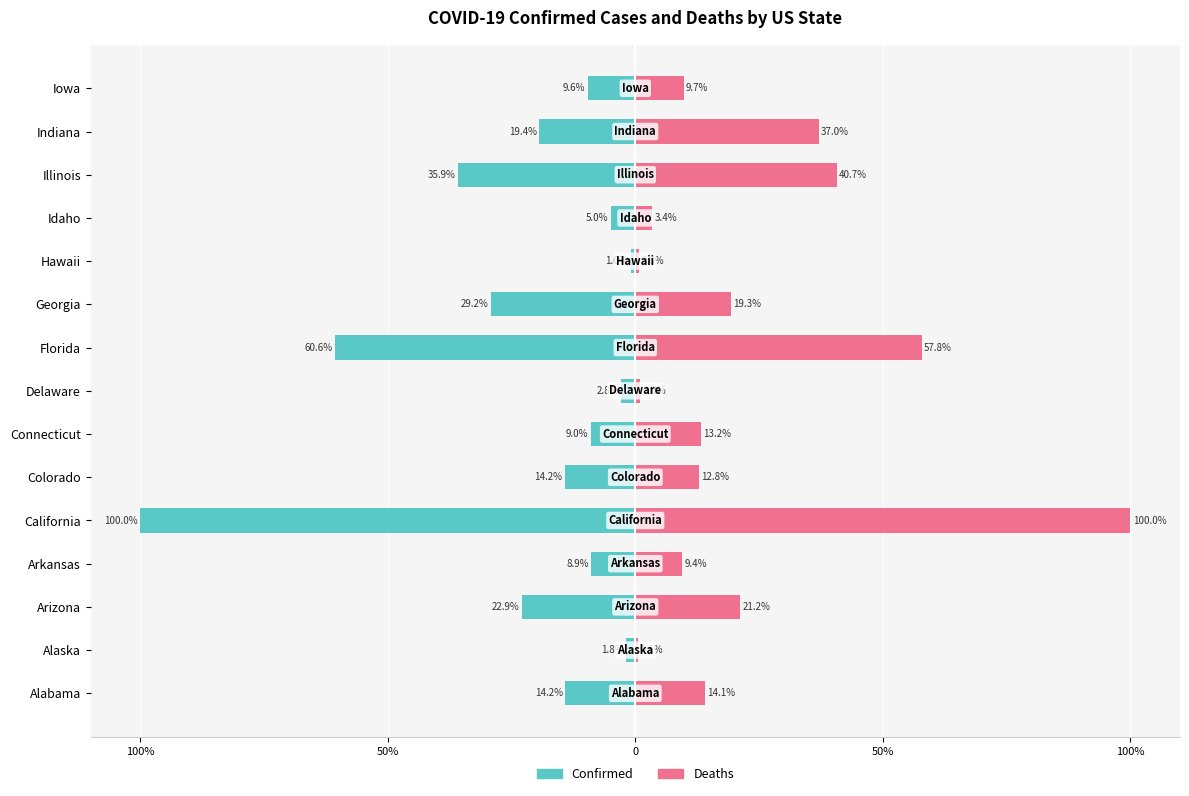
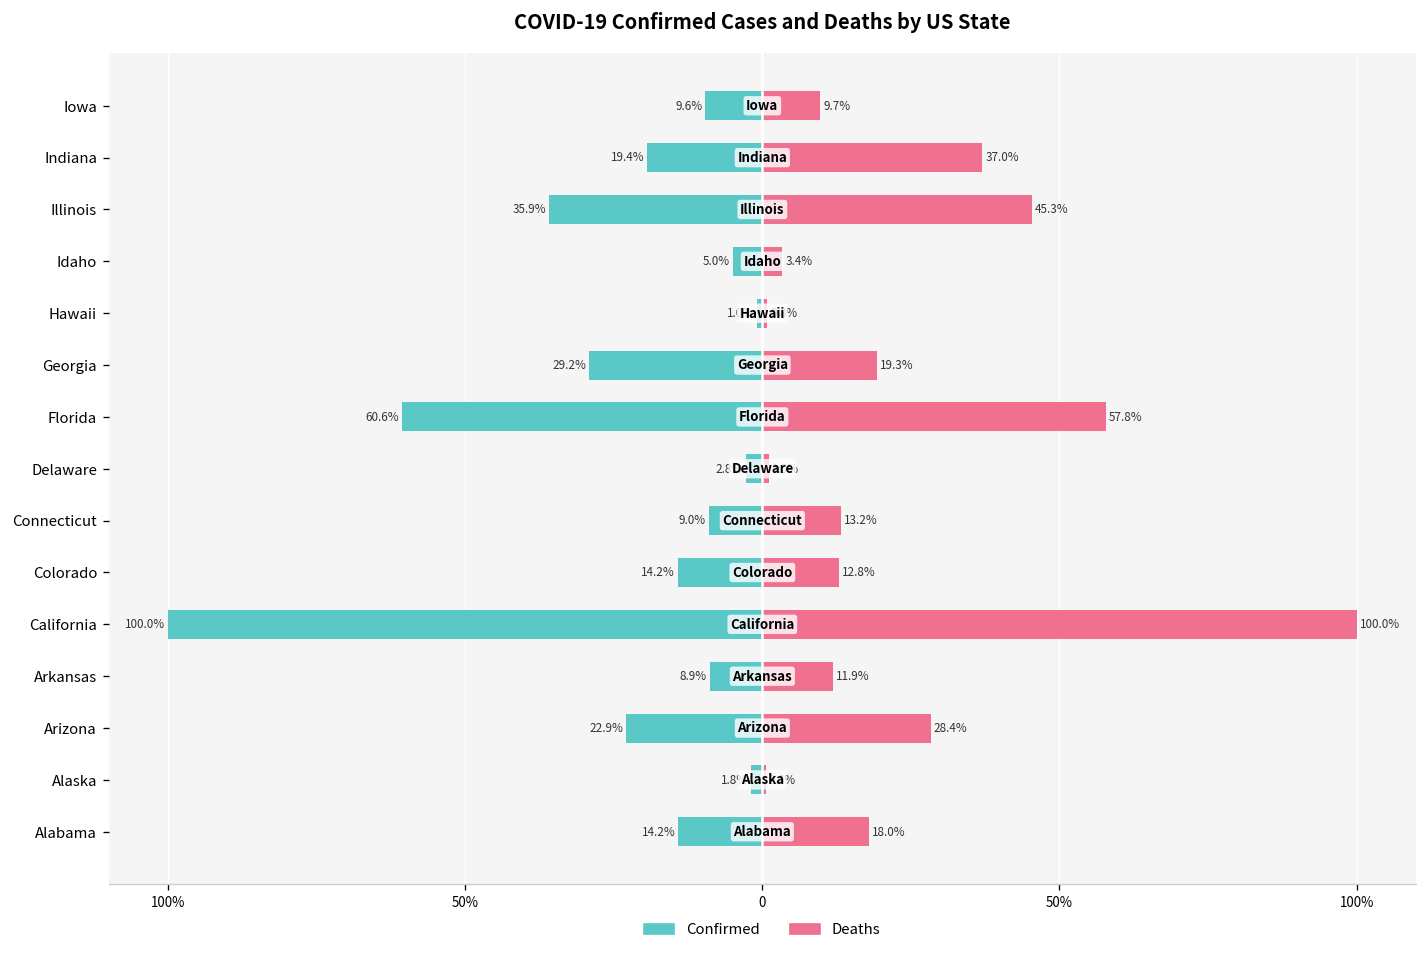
Deaths, Illinois: 40.7% -> 45.3%
Deaths, Arkansas: 9.4% -> 11.9%
Deaths, Arizona: 21.2% -> 28.4%
Deaths, Alabama: 14.1% -> 18.0%
